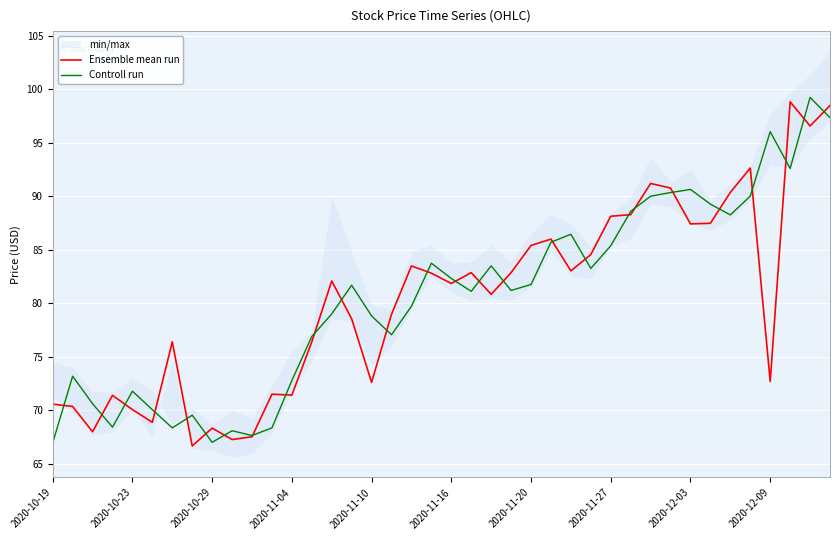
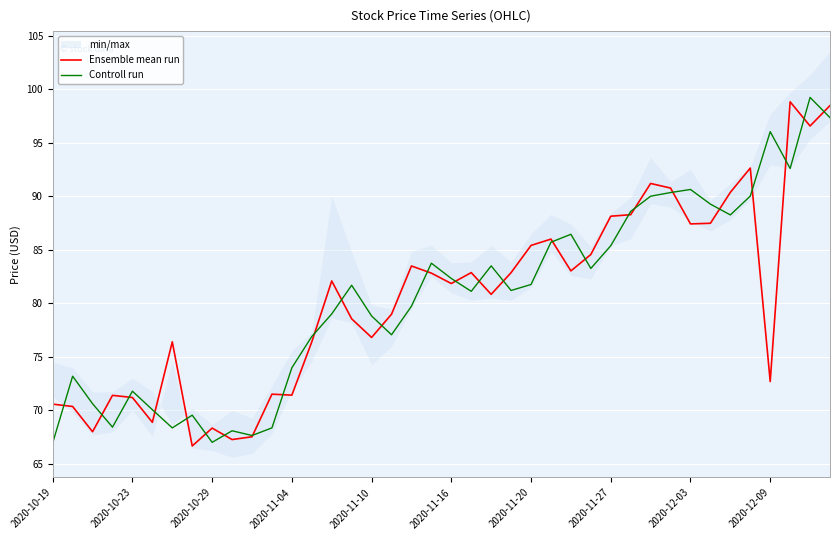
Ensemble mean run, 2020-10-23: 70.1 -> 71.2
Controll run, 2020-11-04: 72.8 -> 74.0
Ensemble mean run, 2020-11-10: 72.6 -> 76.8
